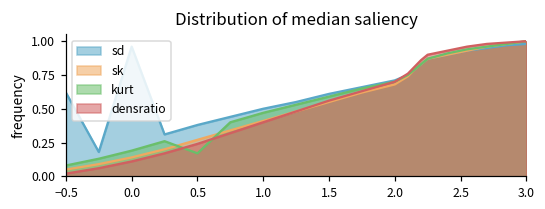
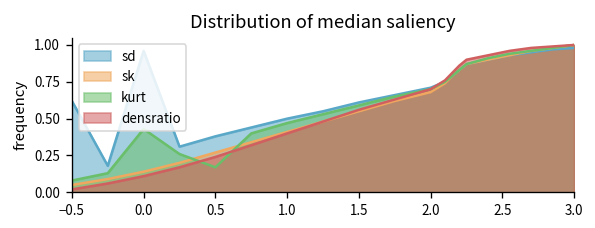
kurt, 0.0: 0.19 -> 0.43
